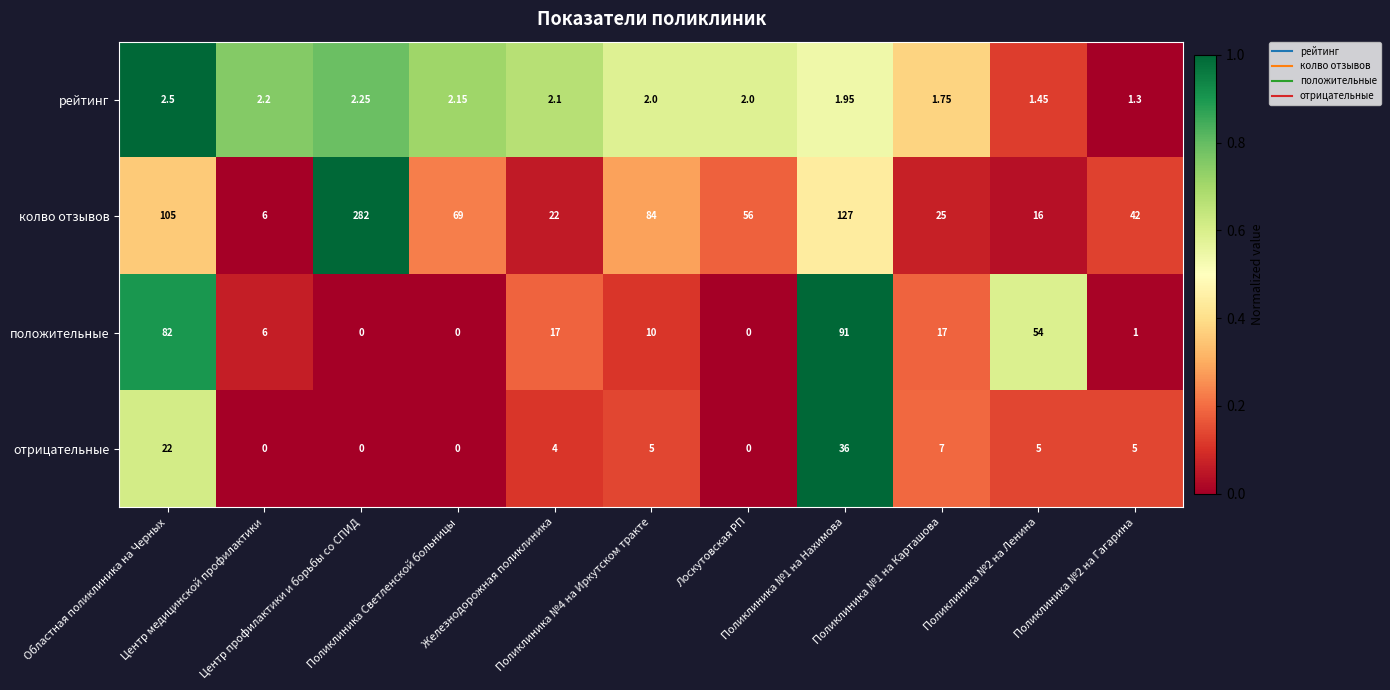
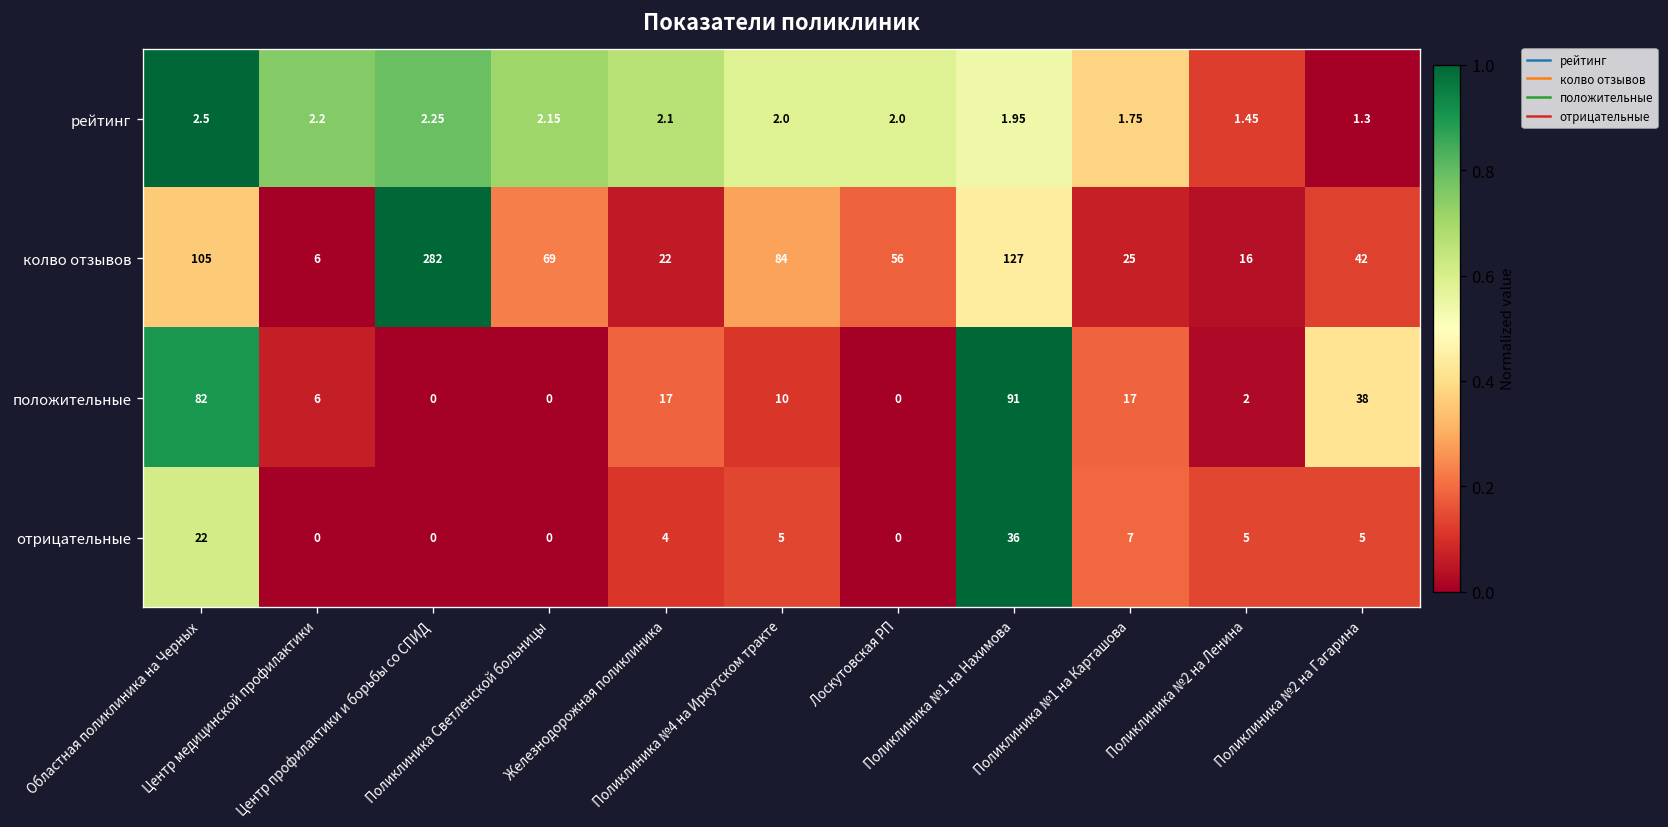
положительные, Поликлиника №2 на Ленина: 54 -> 2
положительные, Поликлиника №2 на Гагарина: 1 -> 38
